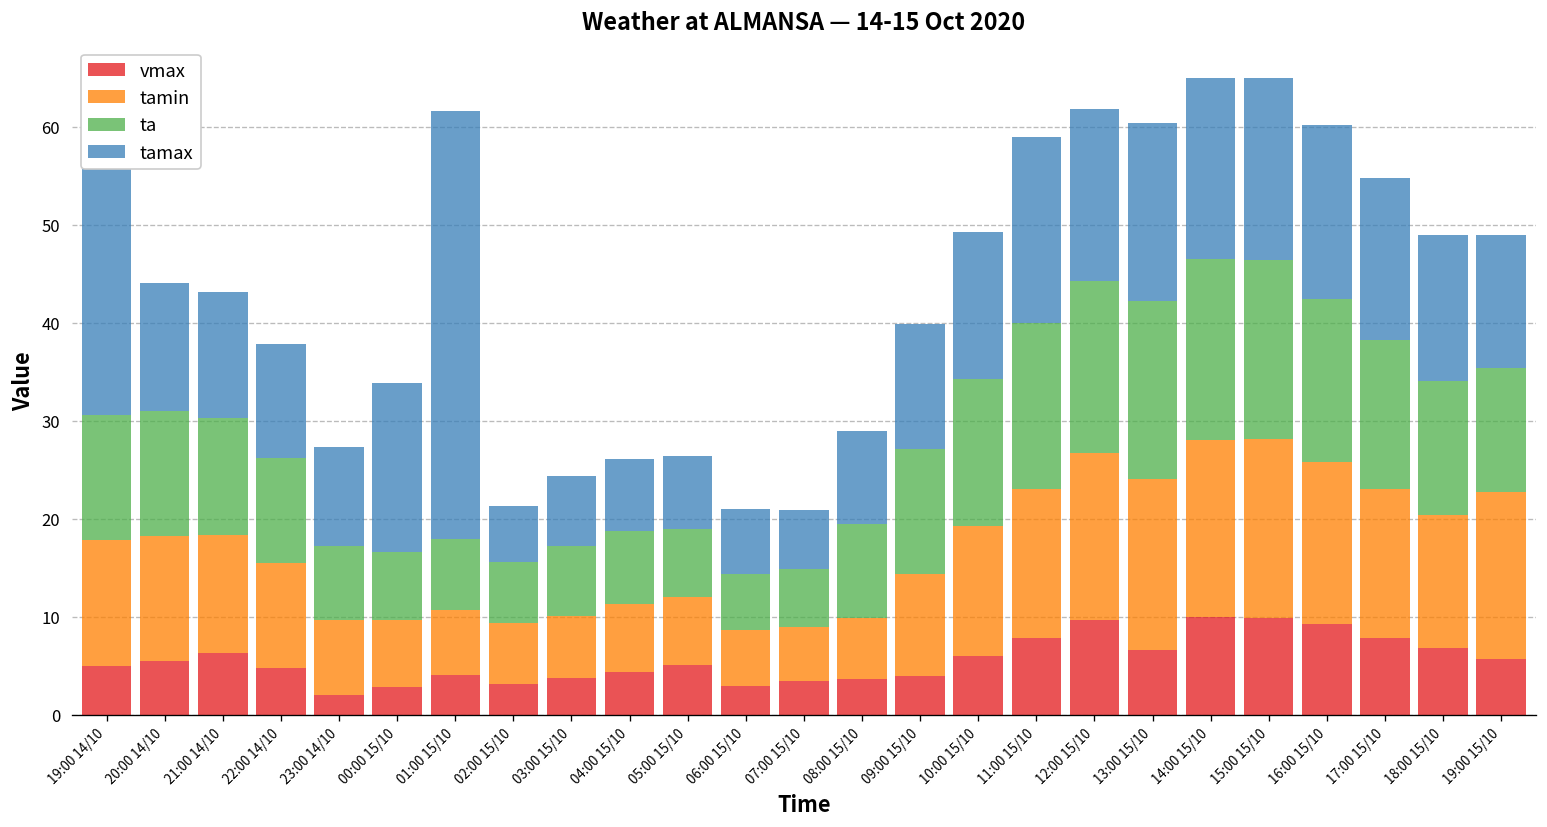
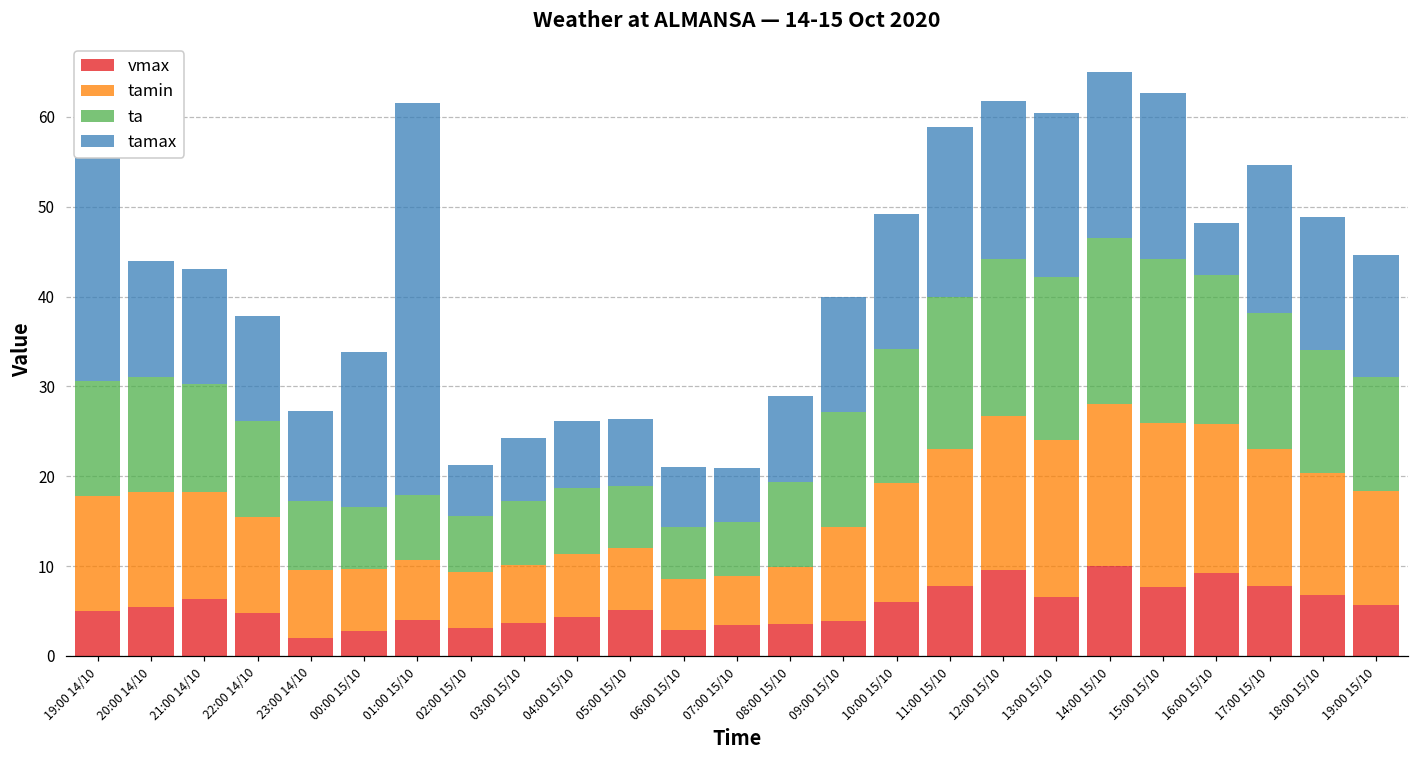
vmax, 15:00 15/10: 10 -> 8
tamax, 16:00 15/10: 18 -> 6
tamin, 19:00 15/10: 17 -> 13
